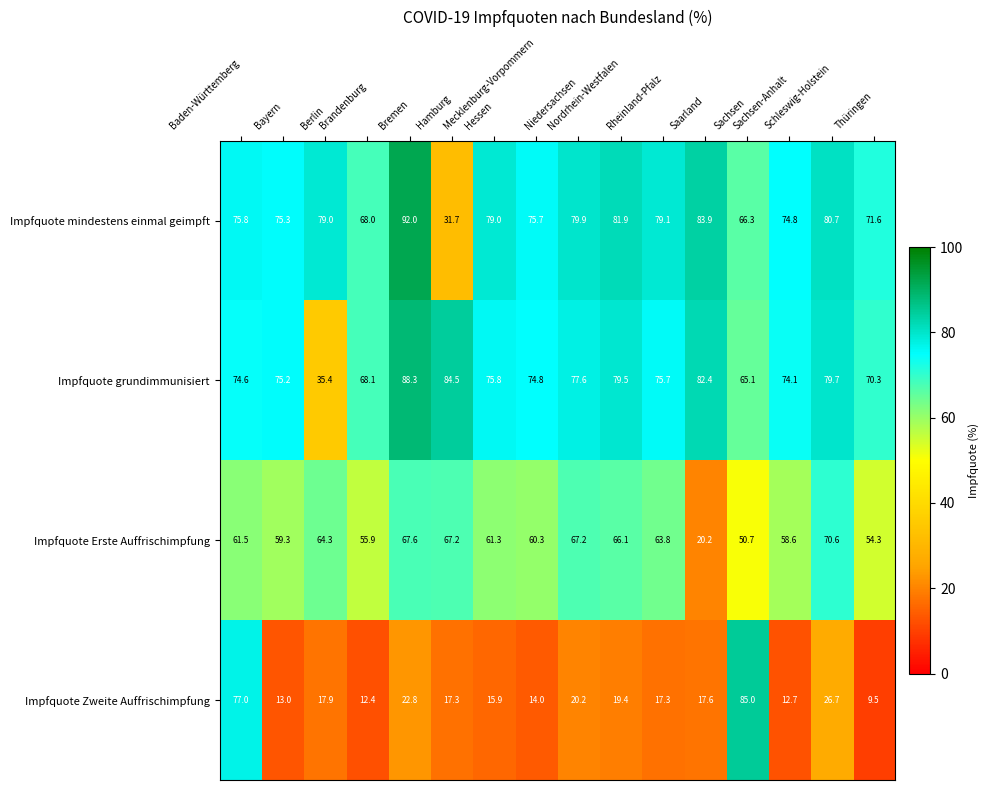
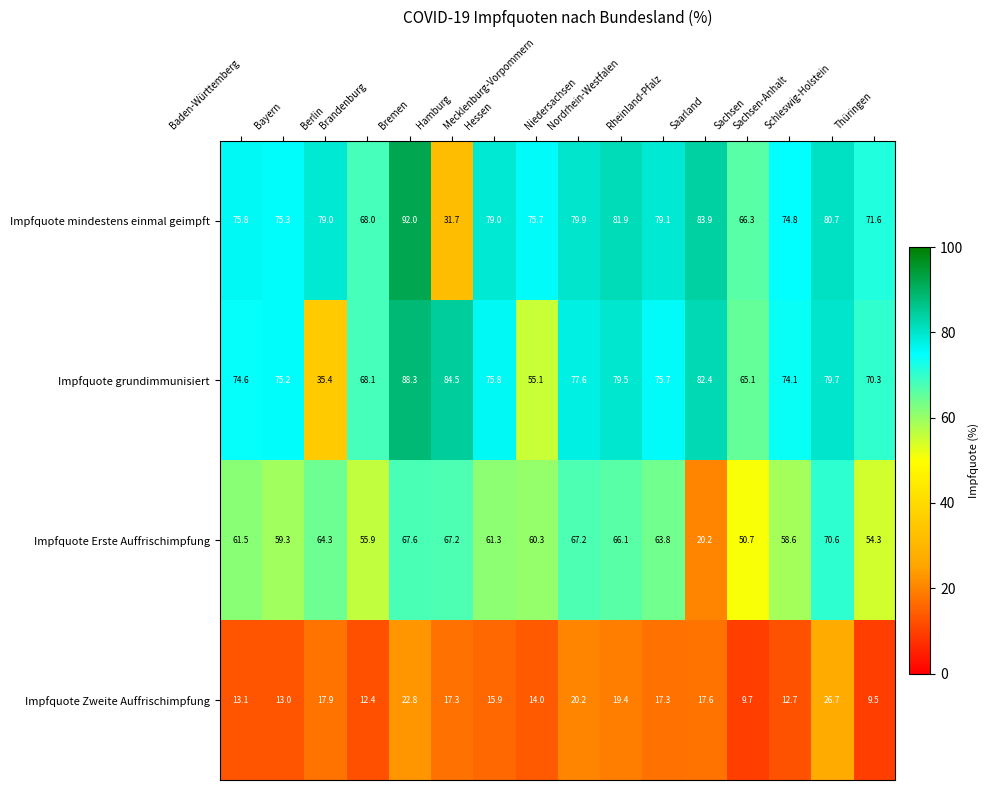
Impfquote grundimmunisiert, Mecklenburg-Vorpommern: 74.8 -> 55.1
Impfquote Zweite Auffrischimpfung, Baden-Württemberg: 77.0 -> 13.1
Impfquote Zweite Auffrischimpfung, Sachsen: 85.0 -> 9.7
